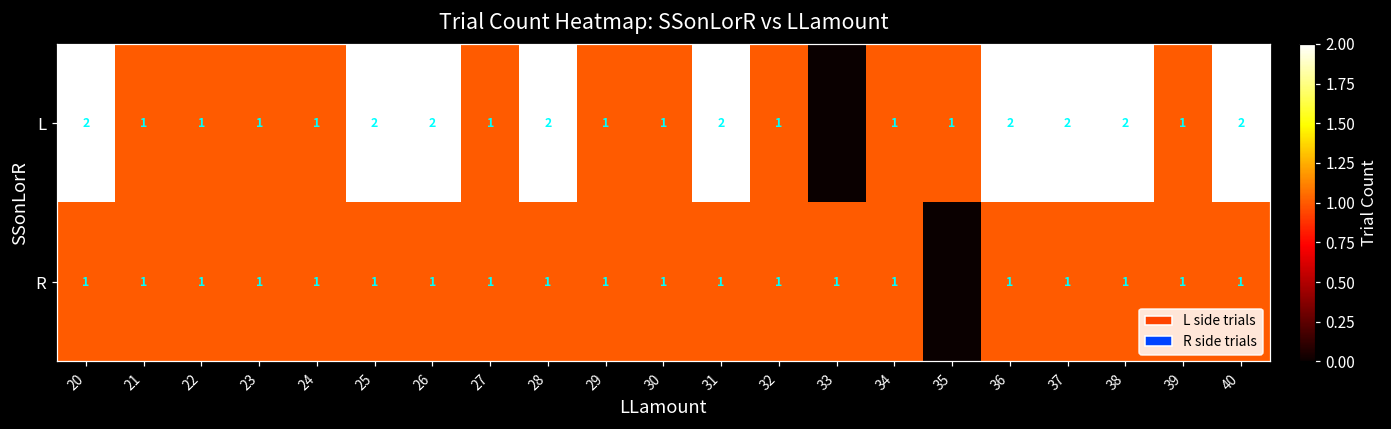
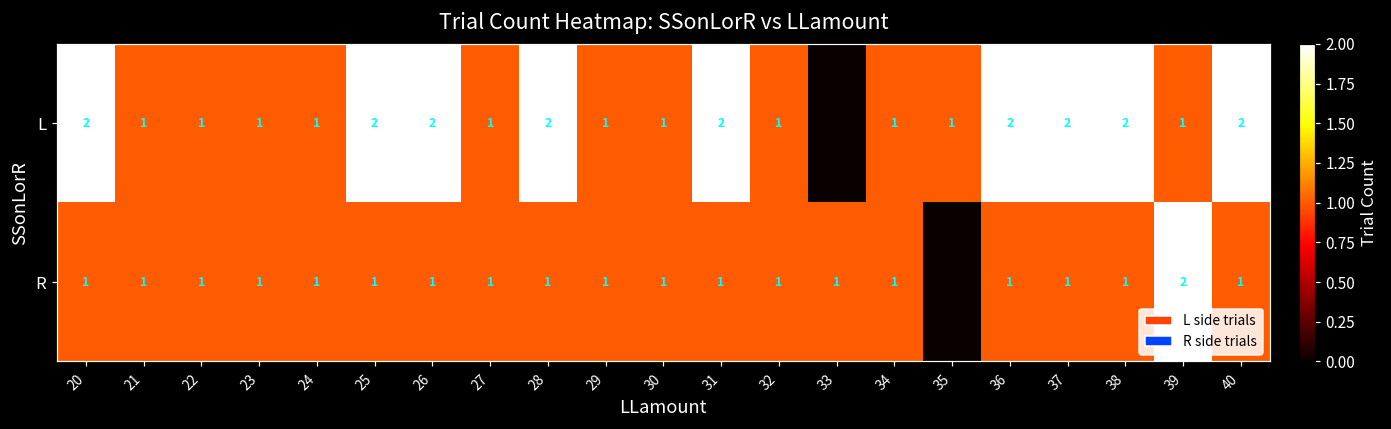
R, 39: 1 -> 2
